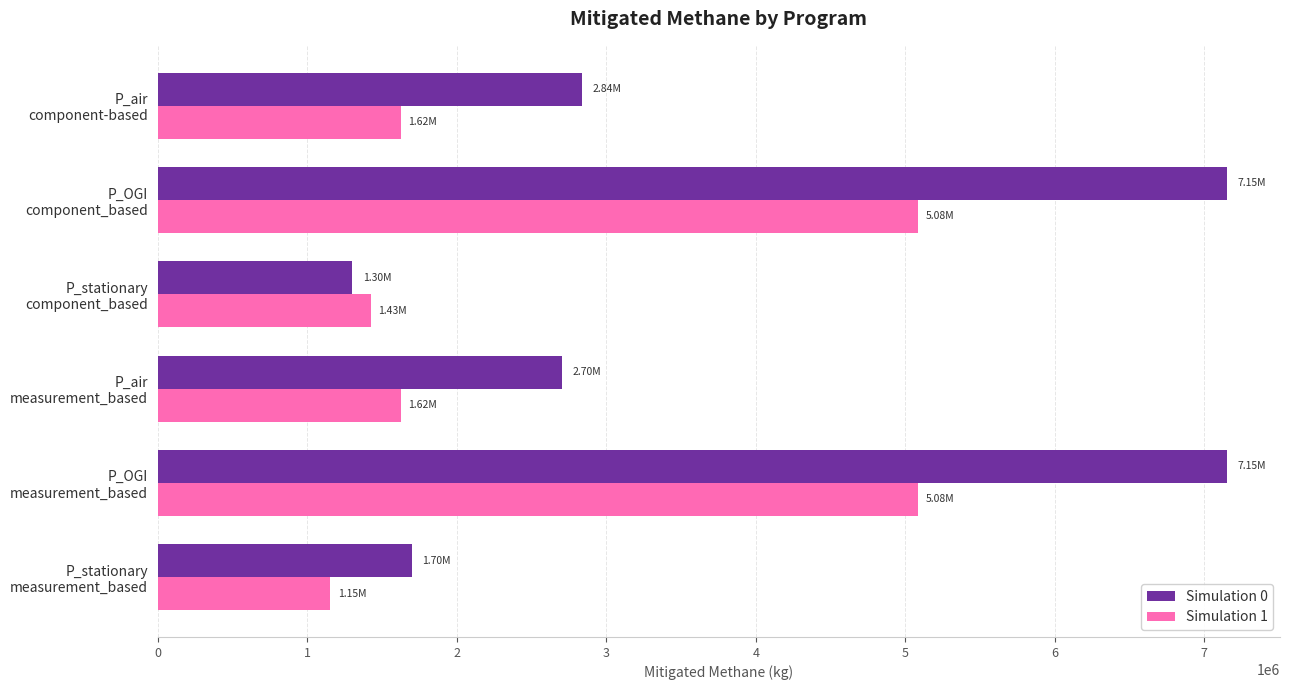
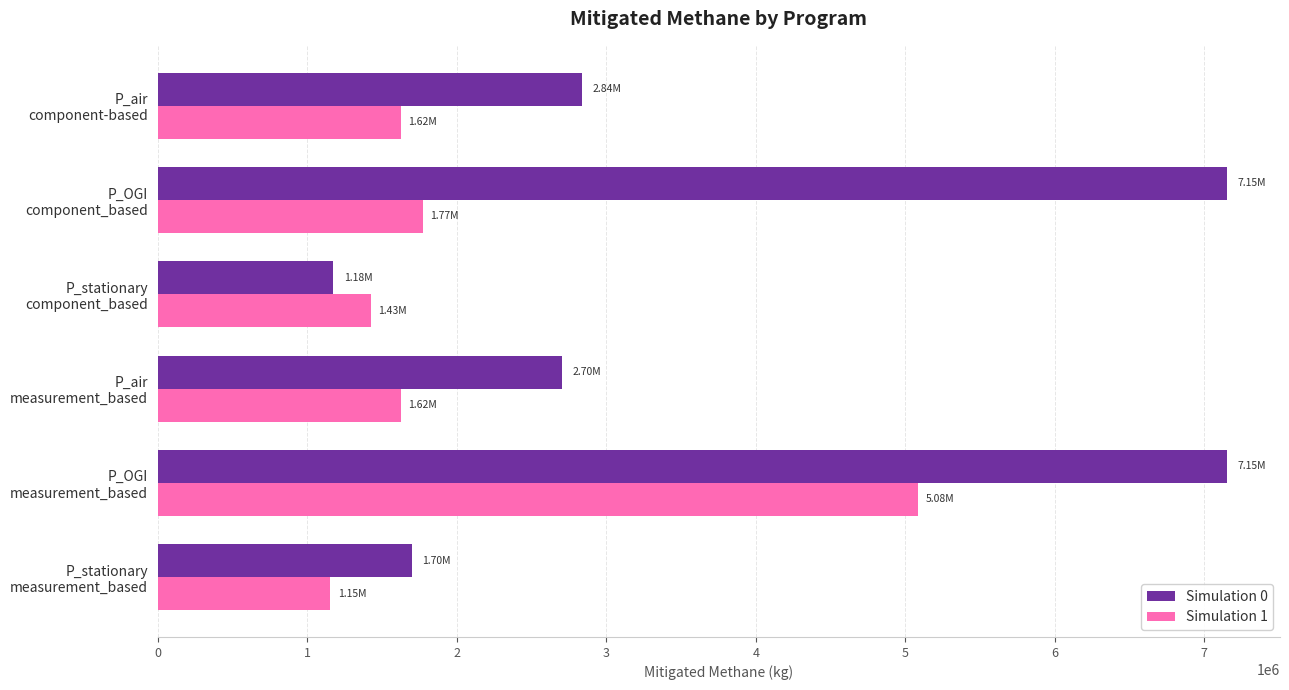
Simulation 1, P_OGI component_based: 5.08M -> 1.77M
Simulation 0, P_stationary component_based: 1.30M -> 1.18M
